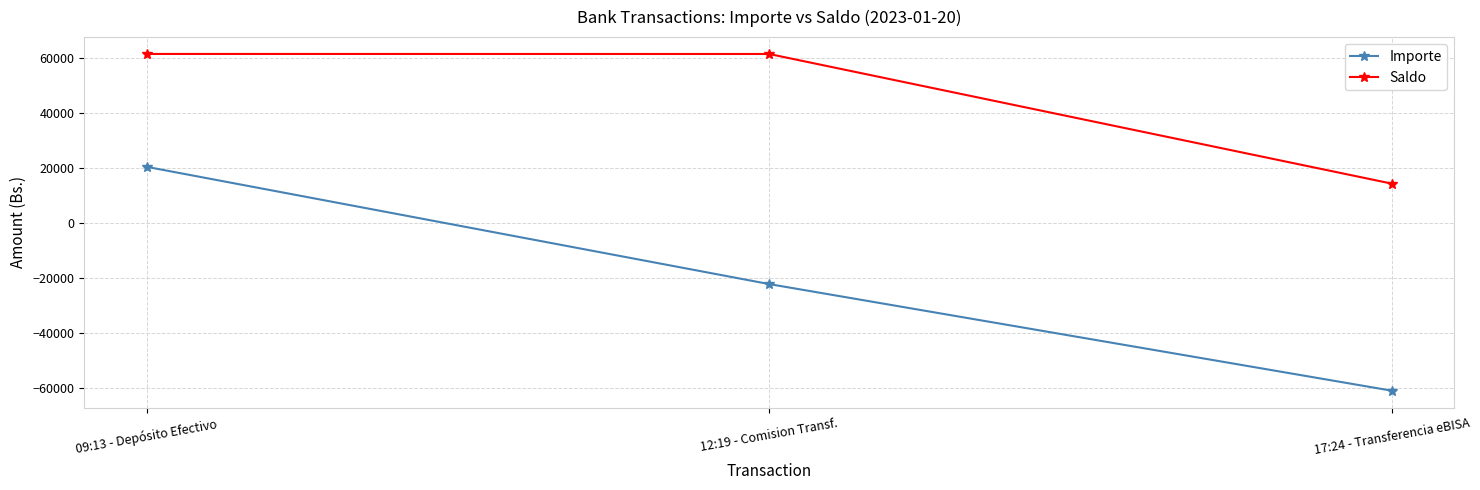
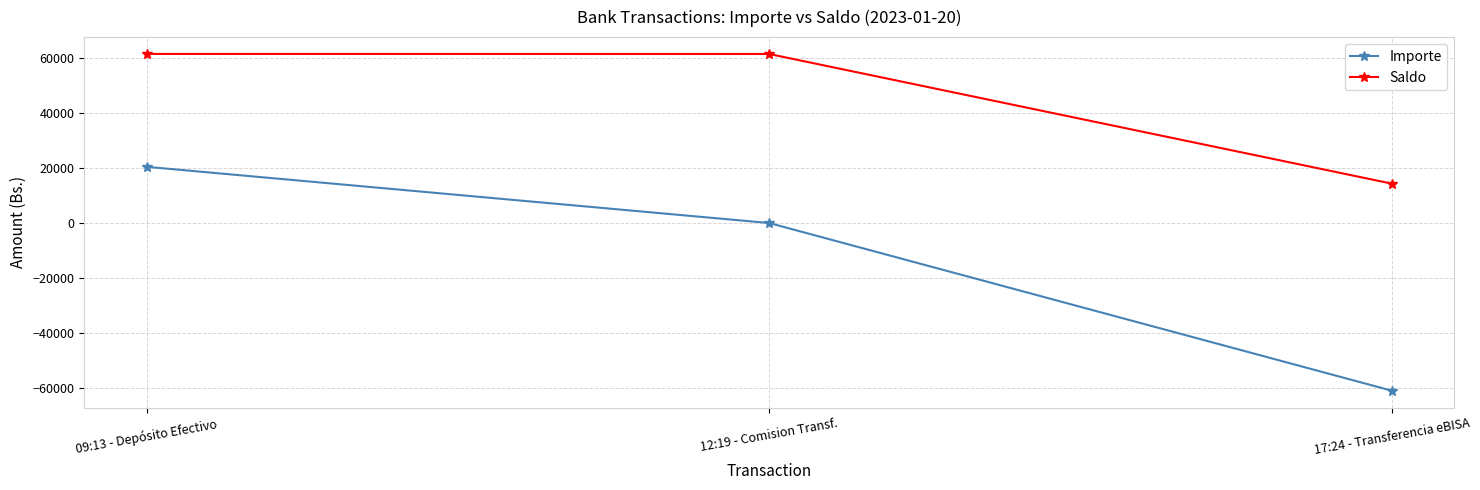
Importe, 12:19 - Comision Transf.: -22000 -> 0
